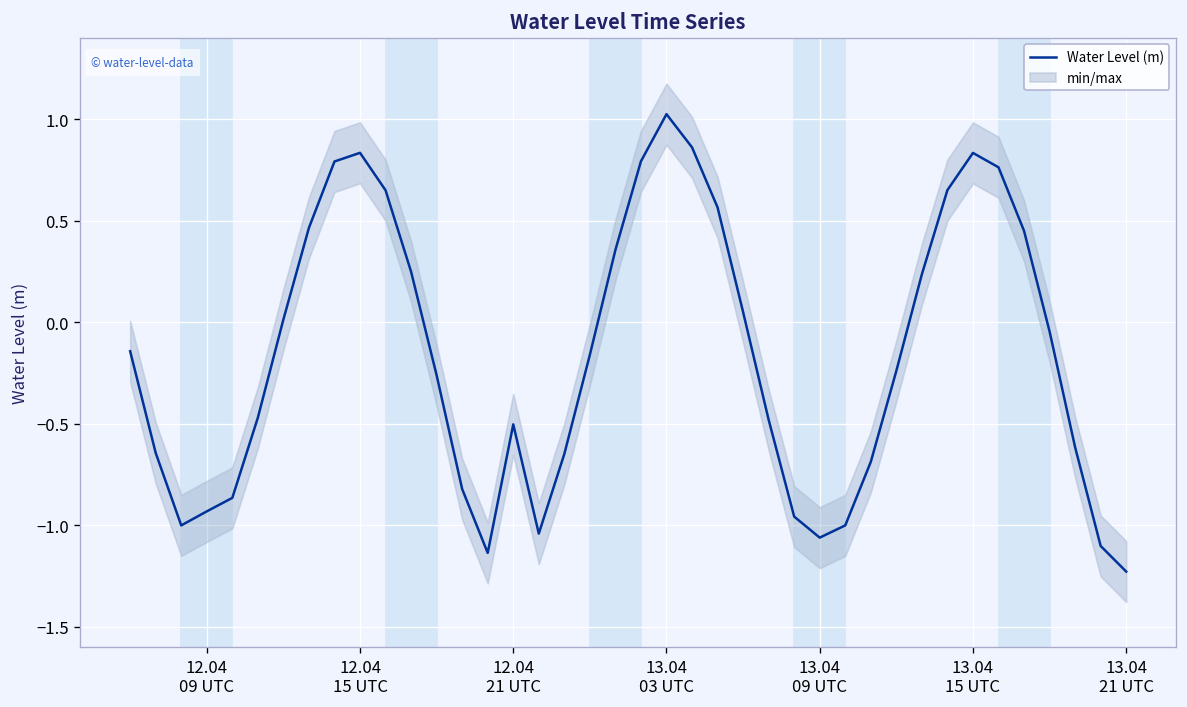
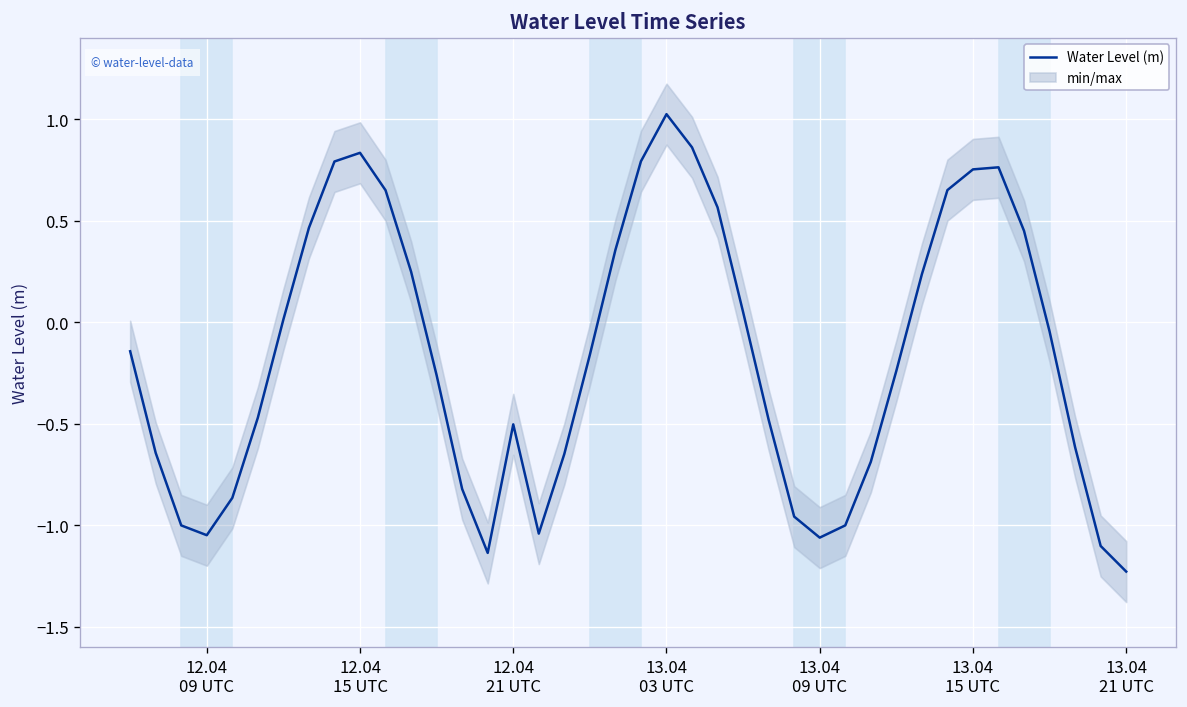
Water Level (m), 12.04 09 UTC: -0.93 -> -1.05
Water Level (m), 13.04 15 UTC: 0.83 -> 0.75
